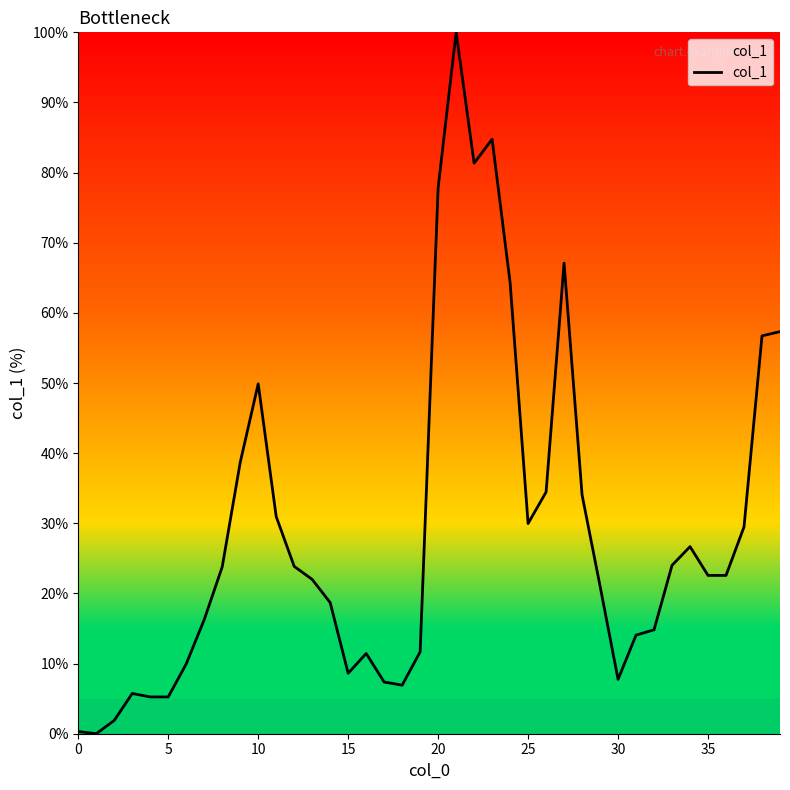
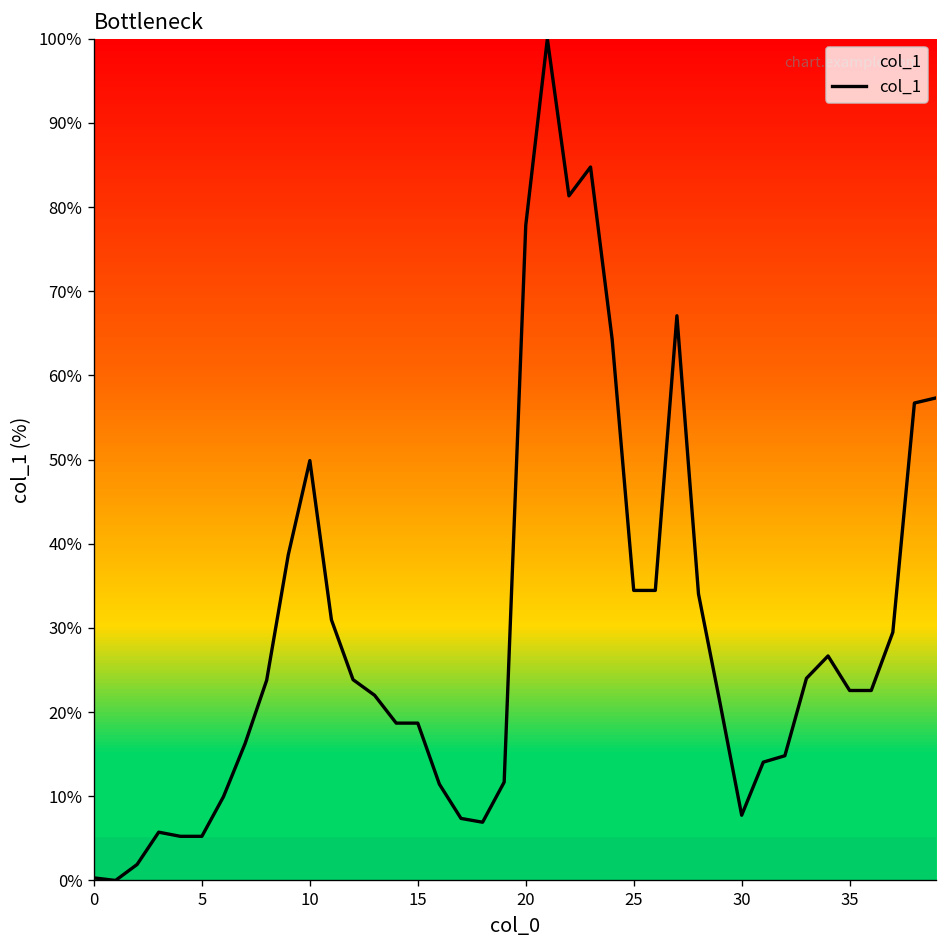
15: 9% -> 19%
25: 30% -> 34%
